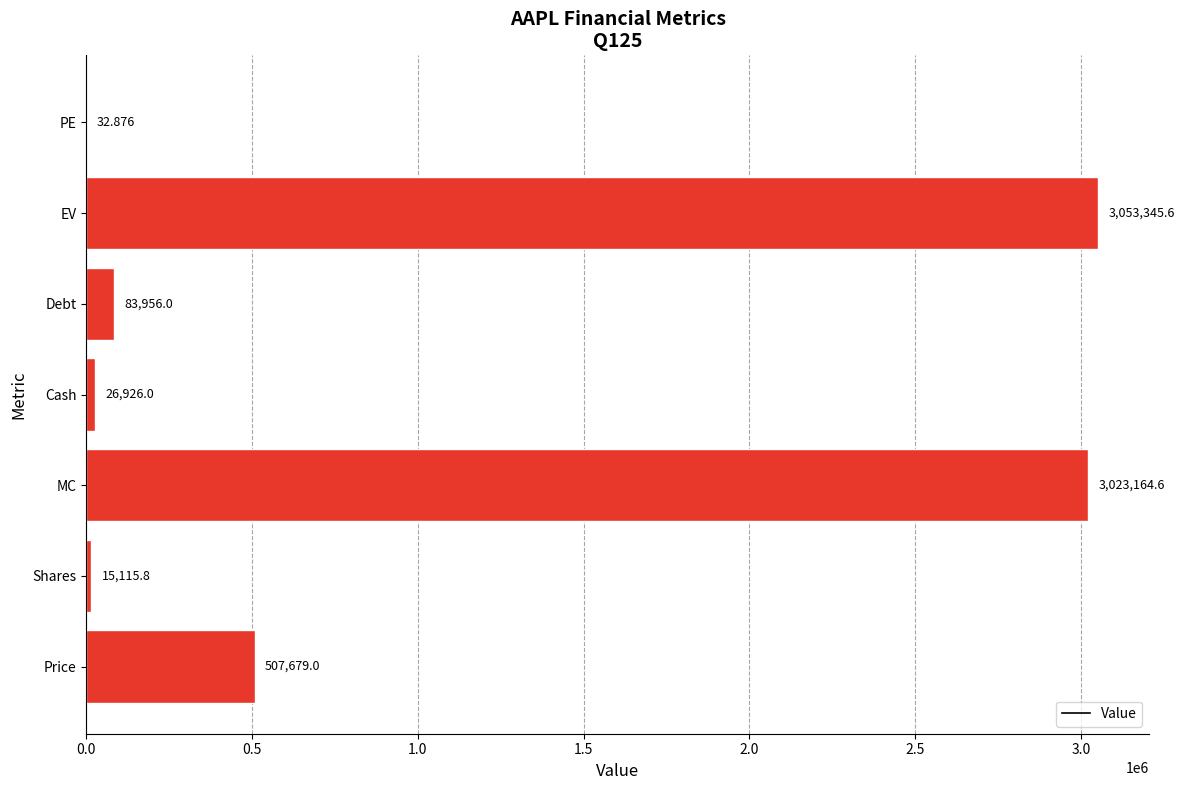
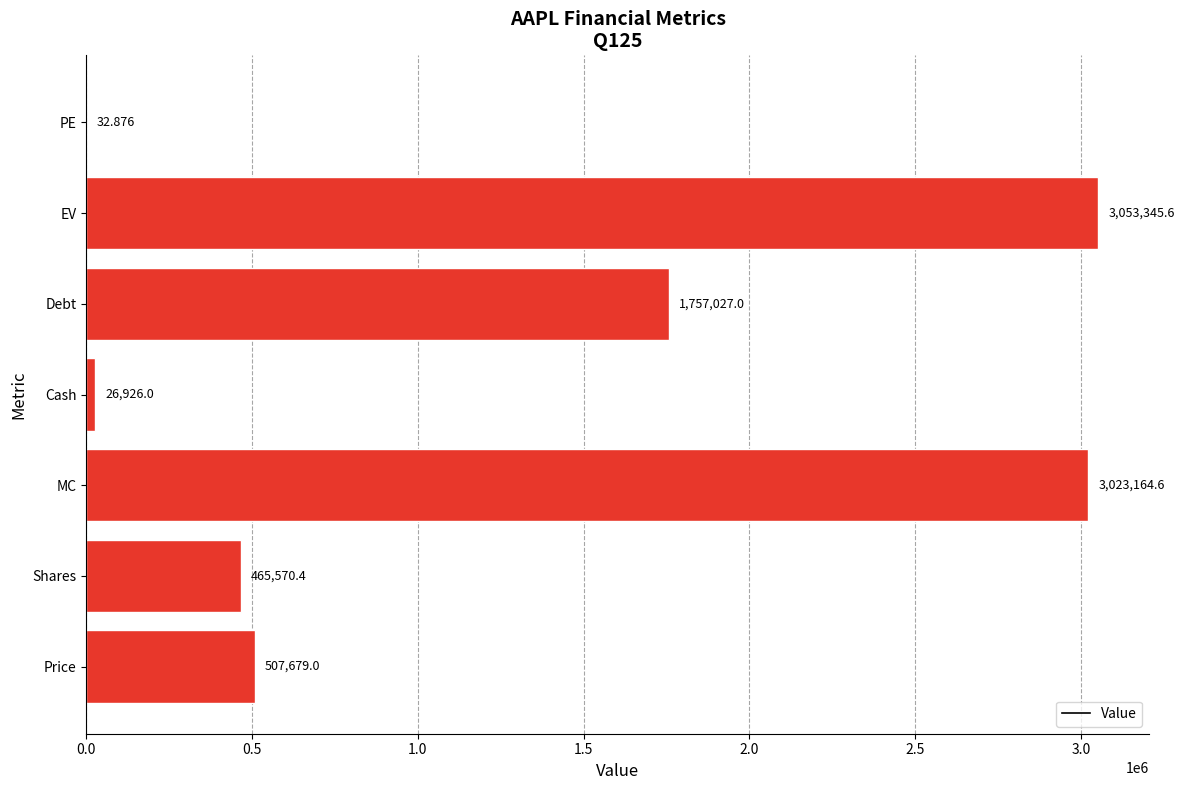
Debt: 83,956.0 -> 1,757,027.0
Shares: 15,115.8 -> 465,570.4
